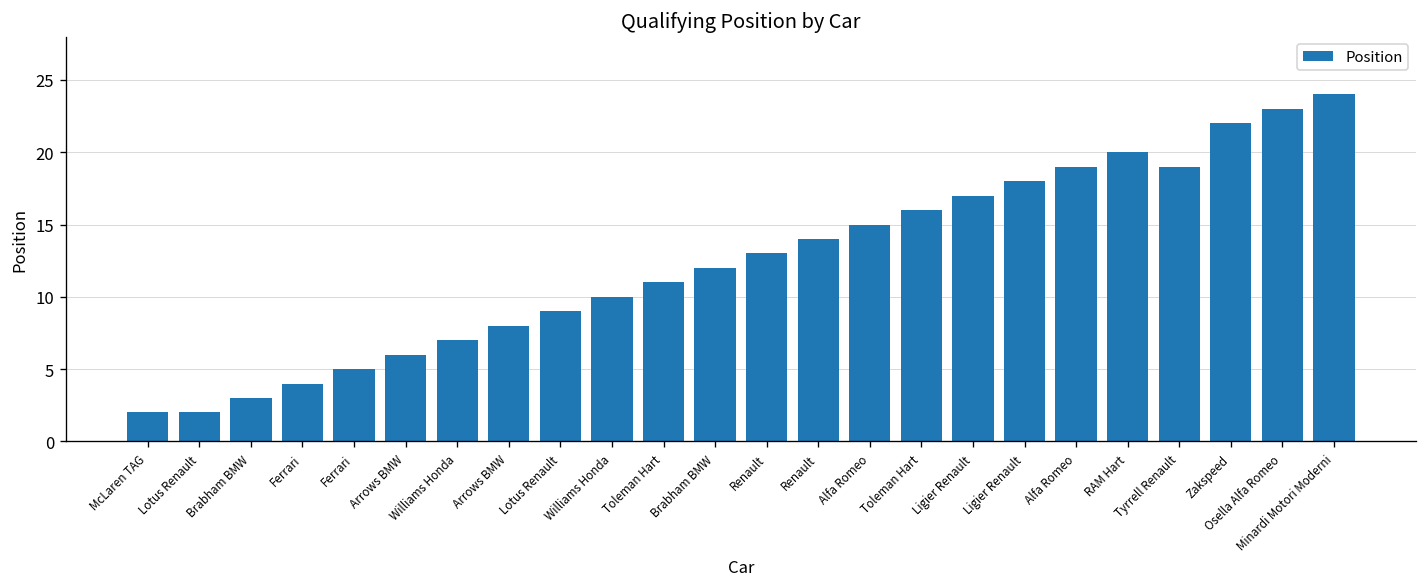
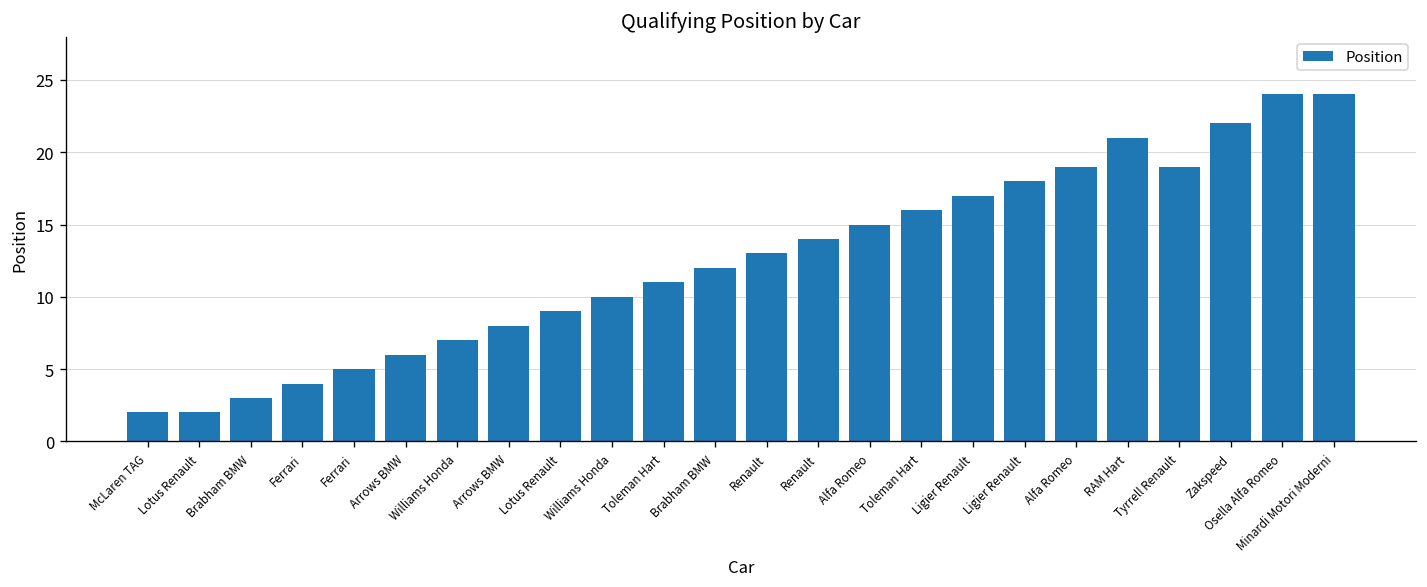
RAM Hart: 20 -> 21
Osella Alfa Romeo: 23 -> 24
